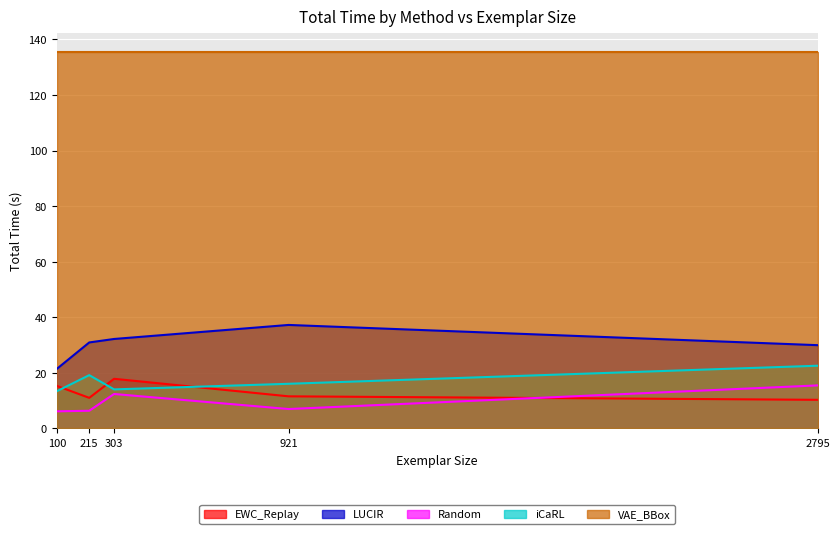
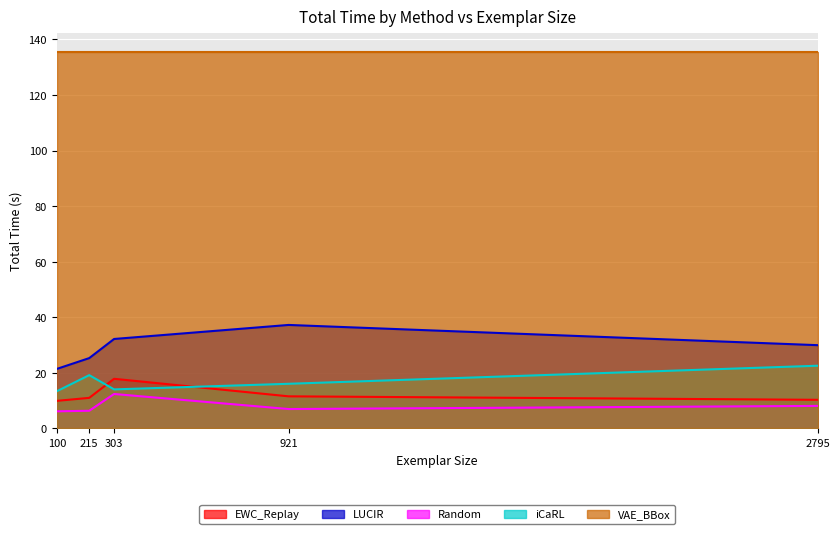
EWC_Replay, 100: 15 -> 10
LUCIR, 215: 31 -> 25
Random, 2795: 15 -> 8
